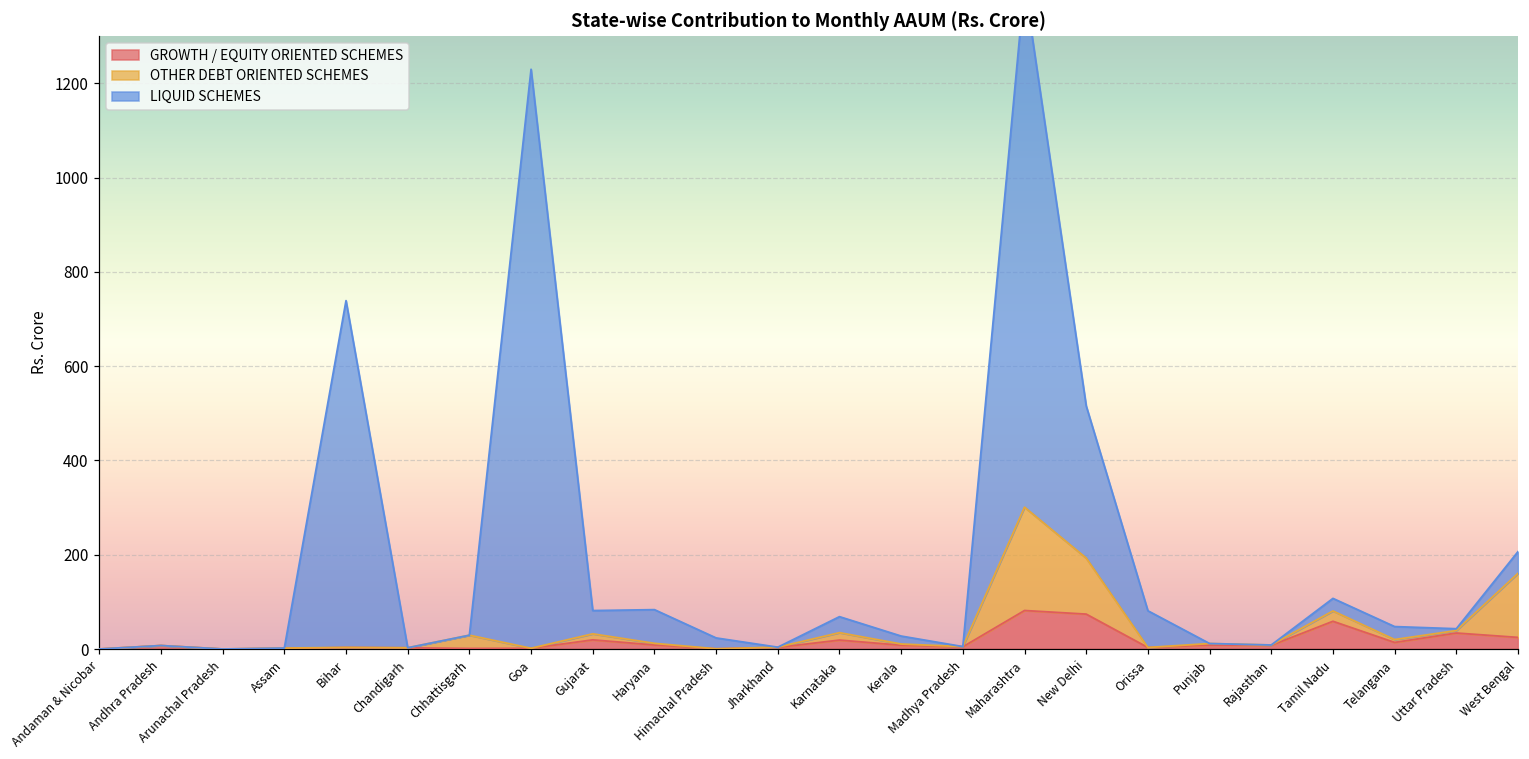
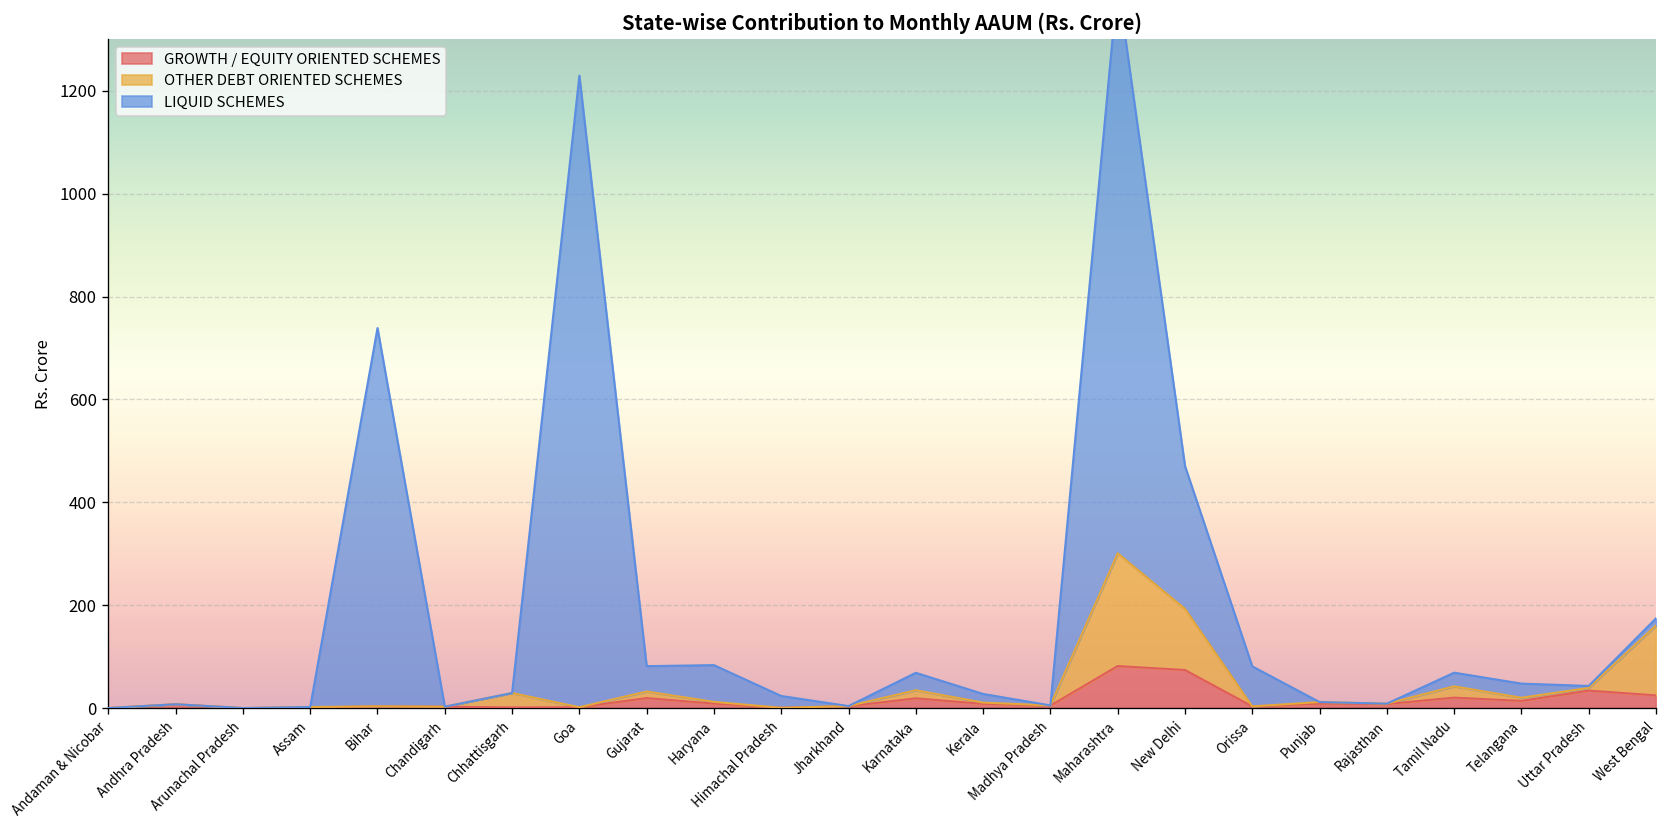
LIQUID SCHEMES, New Delhi: 320 -> 280
GROWTH / EQUITY ORIENTED SCHEMES, Tamil Nadu: 60 -> 20
LIQUID SCHEMES, West Bengal: 50 -> 10
